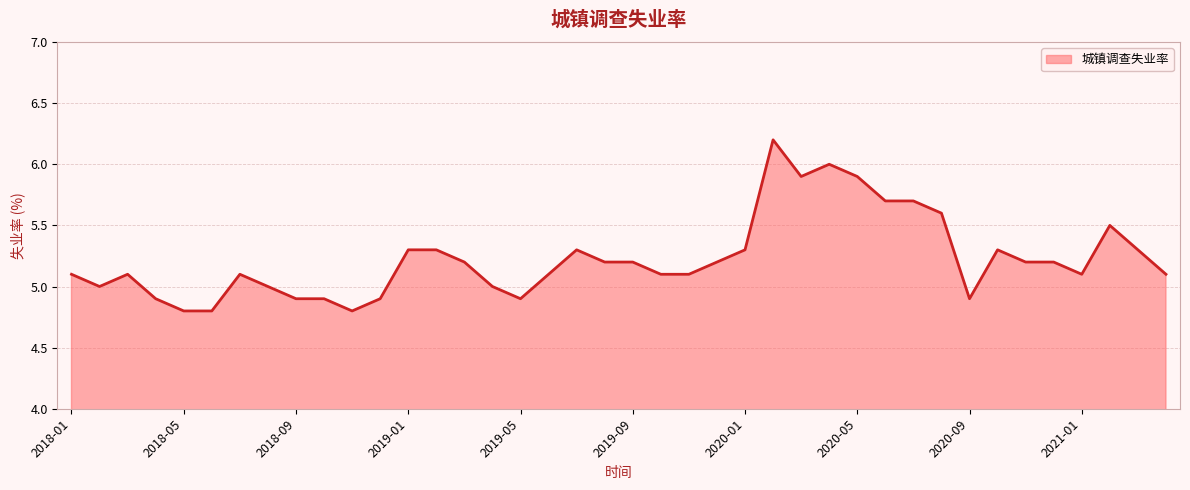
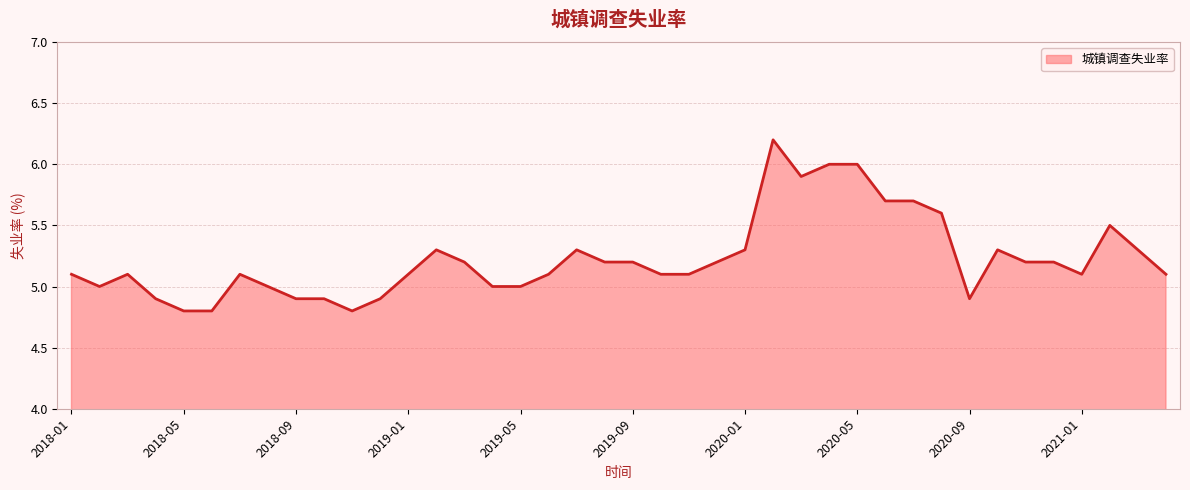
2019-01: 5.3 -> 5.1
2019-05: 4.9 -> 5.0
2020-05: 5.9 -> 6.0
